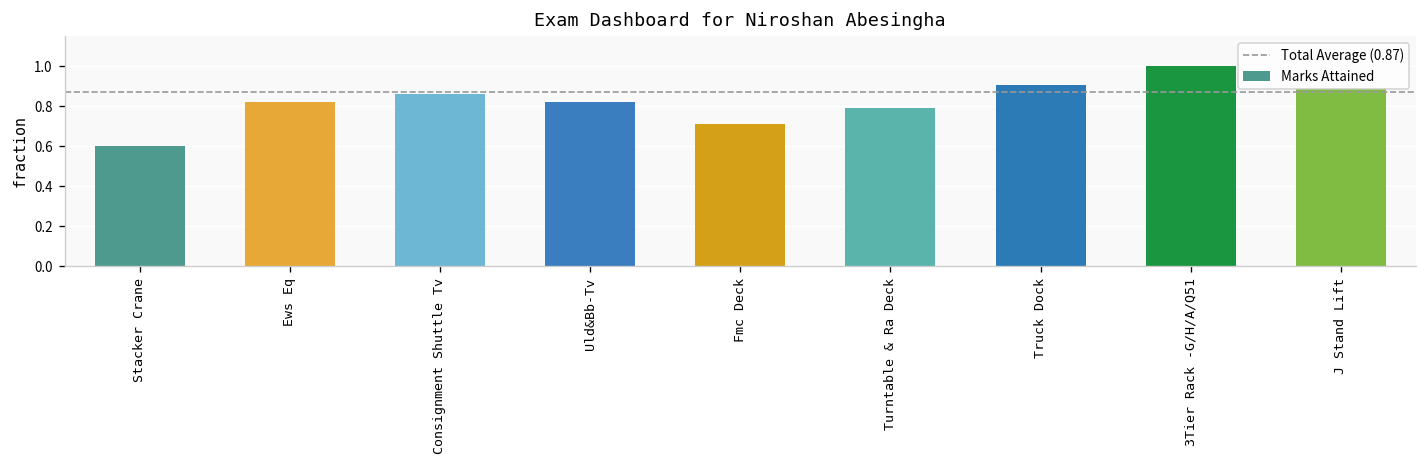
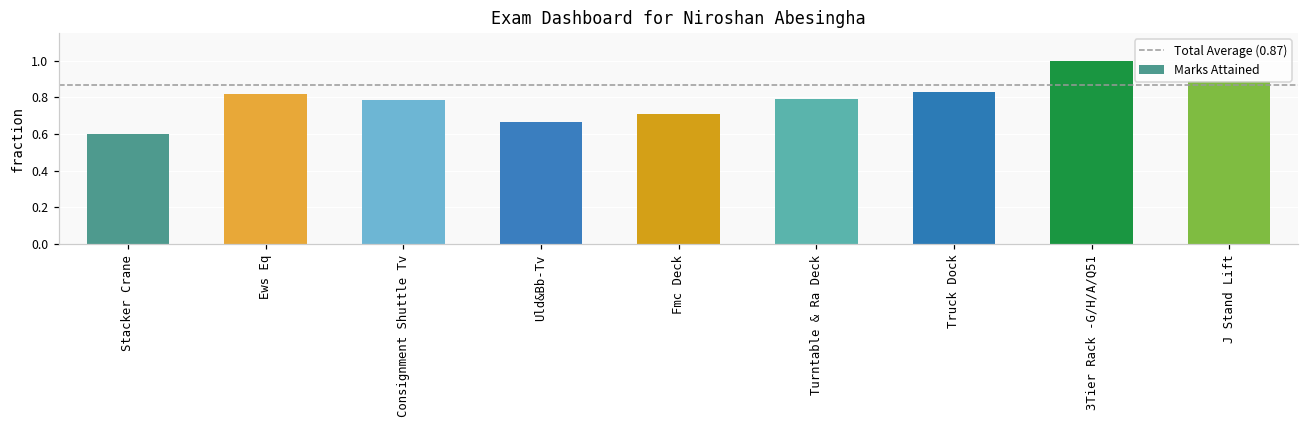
Consignment Shuttle Tv: 0.86 -> 0.79
Uld&Bb-Tv: 0.82 -> 0.66
Truck Dock: 0.90 -> 0.83
